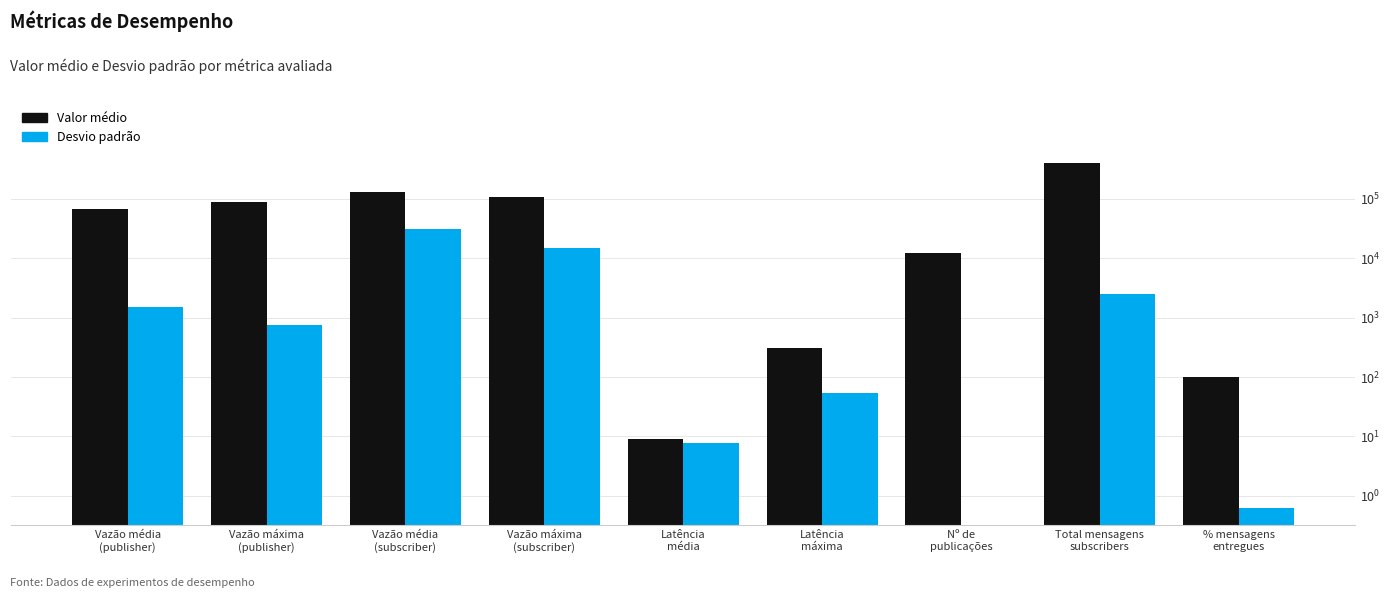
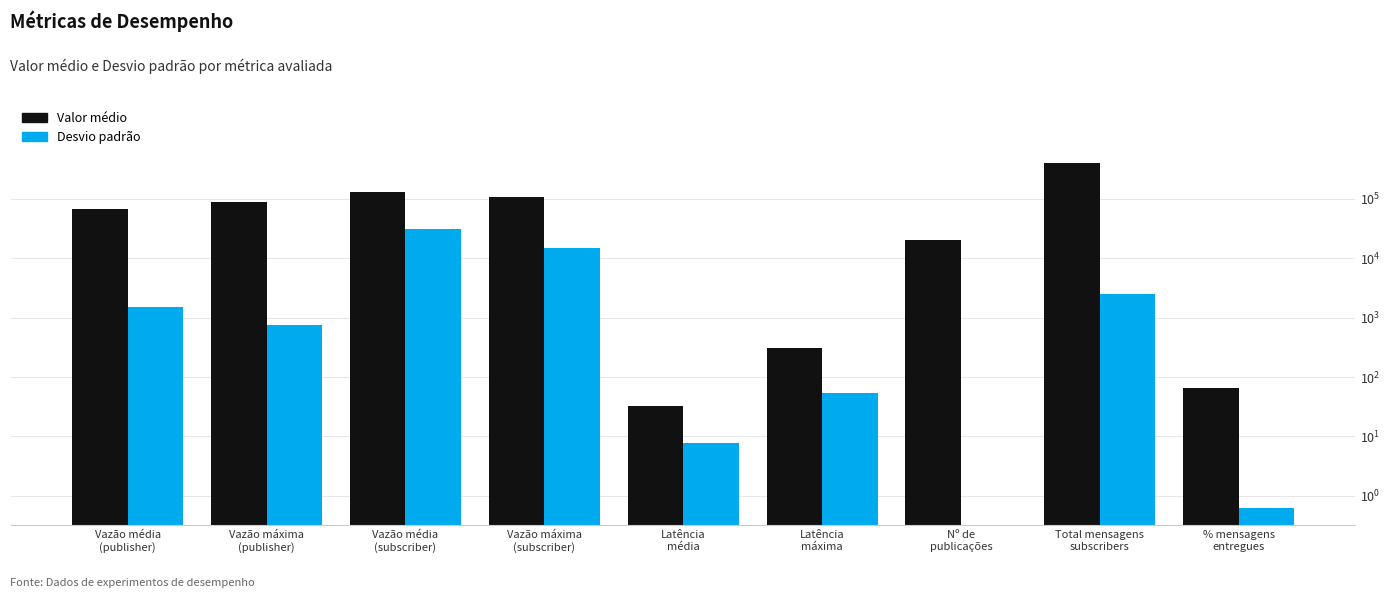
Valor médio, Latência média: 9 -> 30
Valor médio, Nº de publicações: 12000 -> 20000
Valor médio, % mensagens entregues: 100 -> 70
